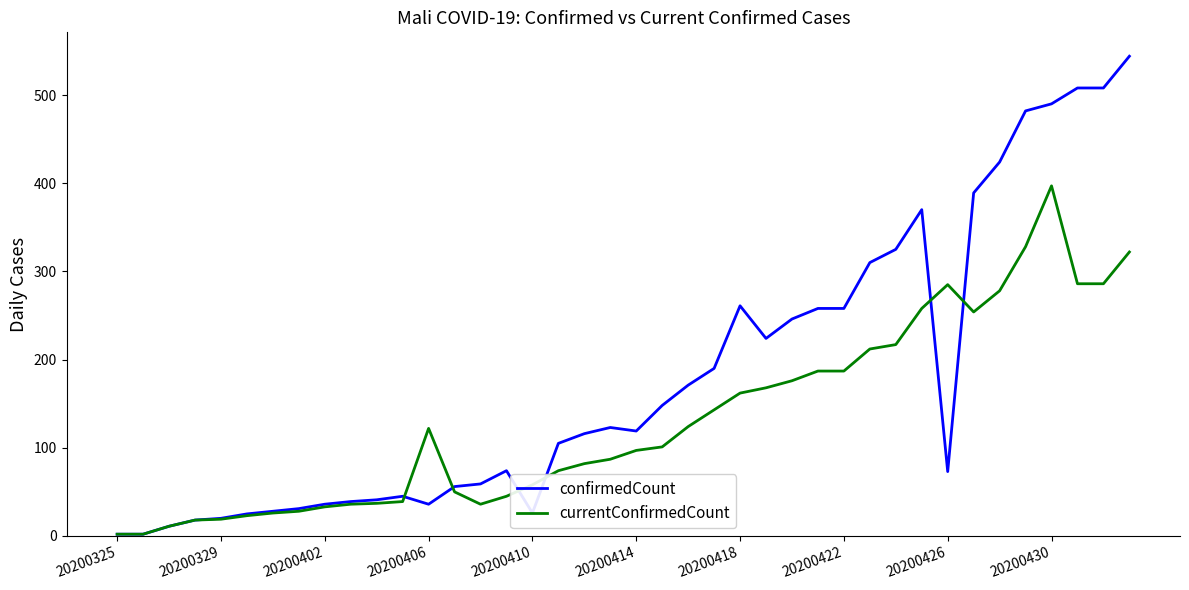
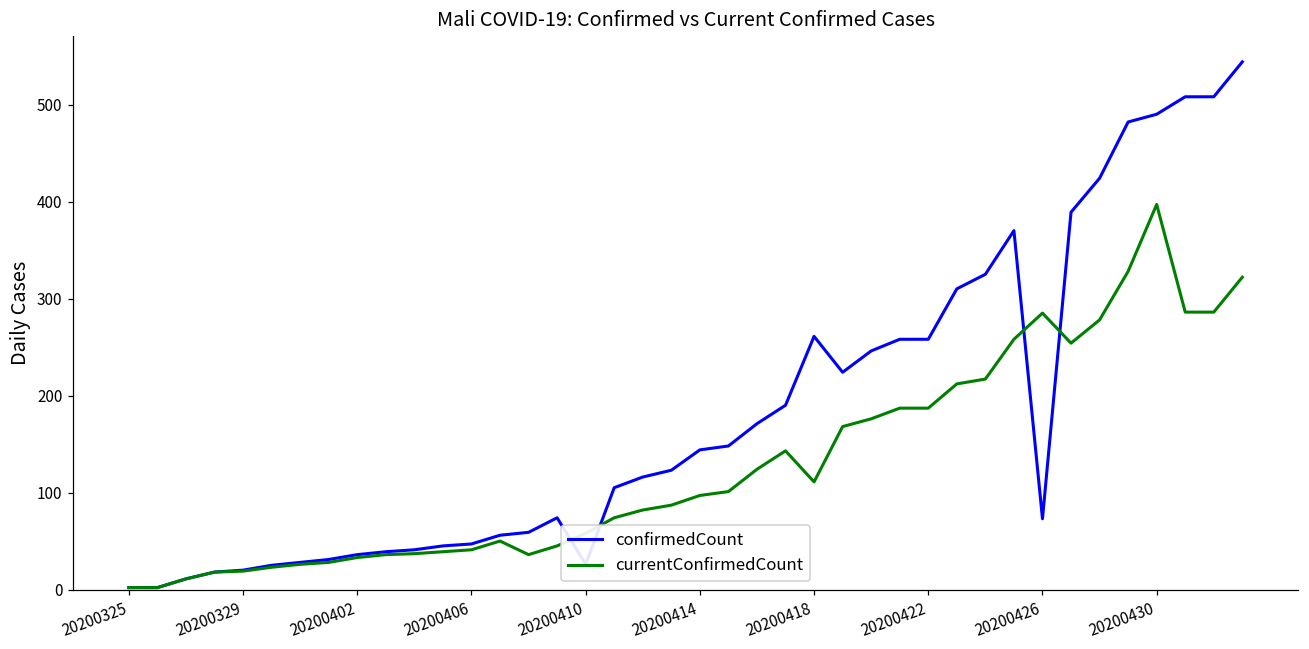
confirmedCount, 20200406: 40 -> 50
currentConfirmedCount, 20200406: 120 -> 40
confirmedCount, 20200414: 120 -> 140
currentConfirmedCount, 20200418: 160 -> 110
